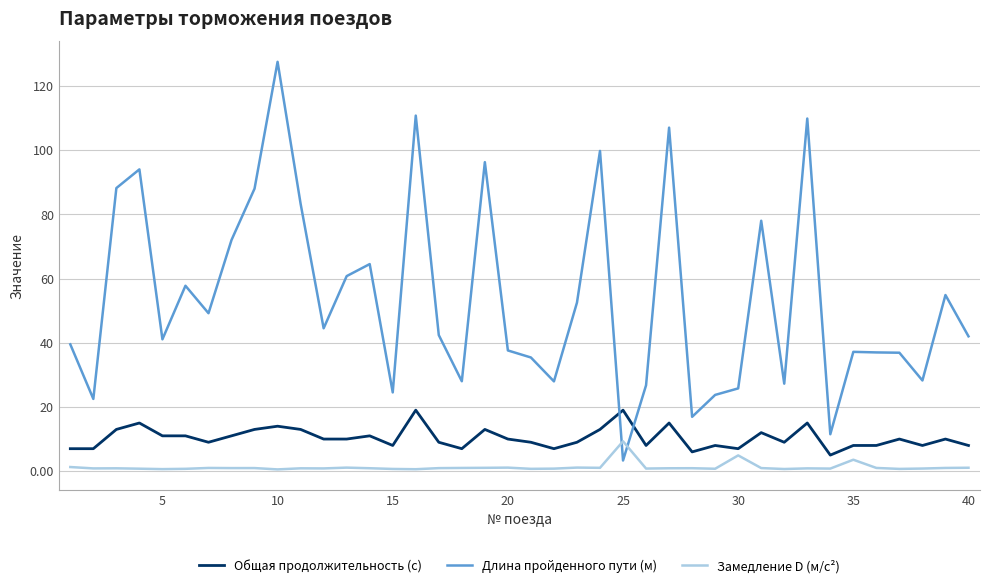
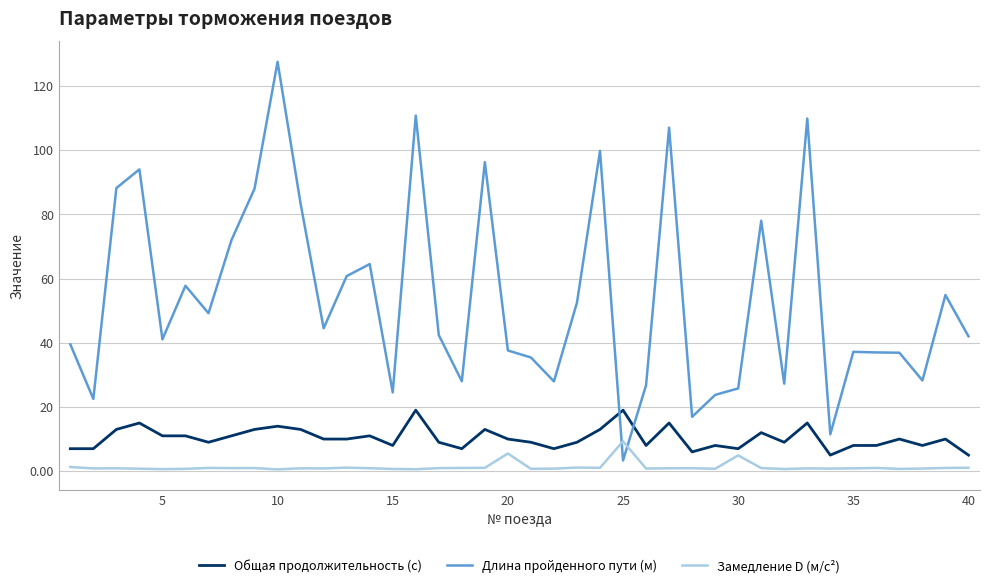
Замедление D (м/с²), 20: 1 -> 6
Замедление D (м/с²), 35: 4 -> 1
Общая продолжительность (с), 40: 8 -> 5
